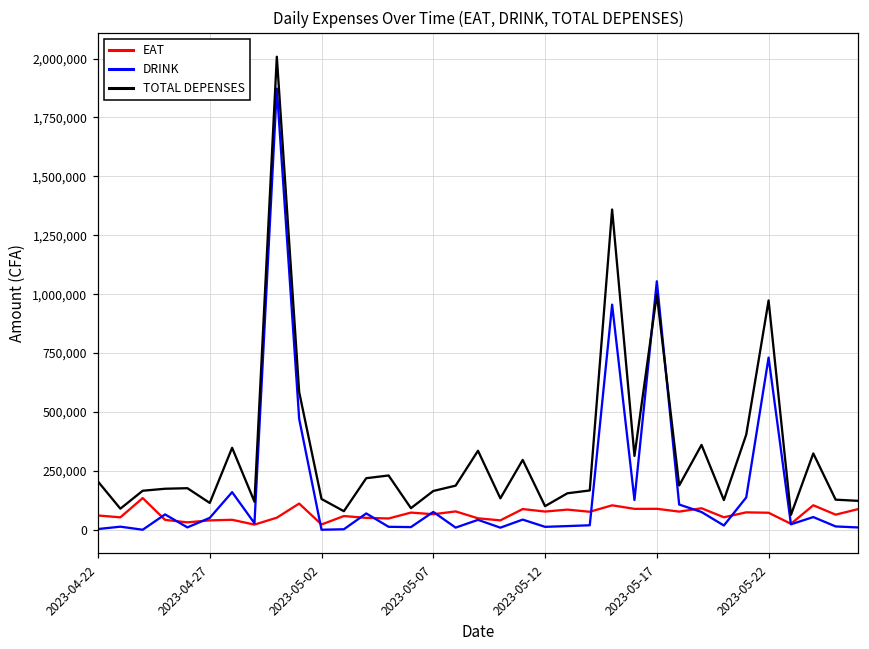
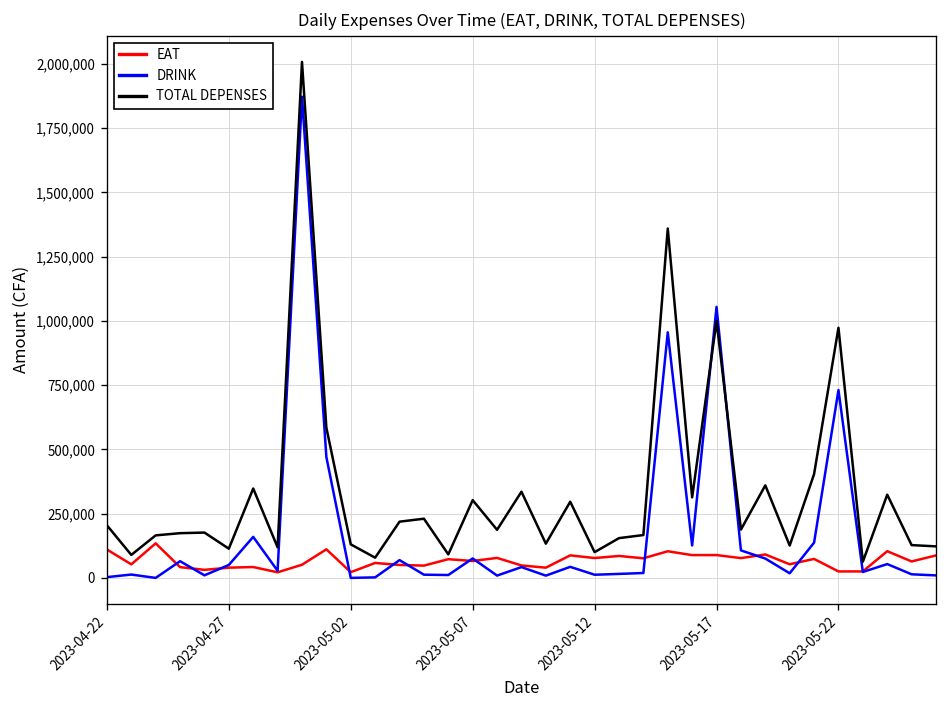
EAT, 2023-04-22: 60,000 -> 110,000
TOTAL DEPENSES, 2023-05-07: 160,000 -> 300,000
EAT, 2023-05-22: 70,000 -> 30,000
